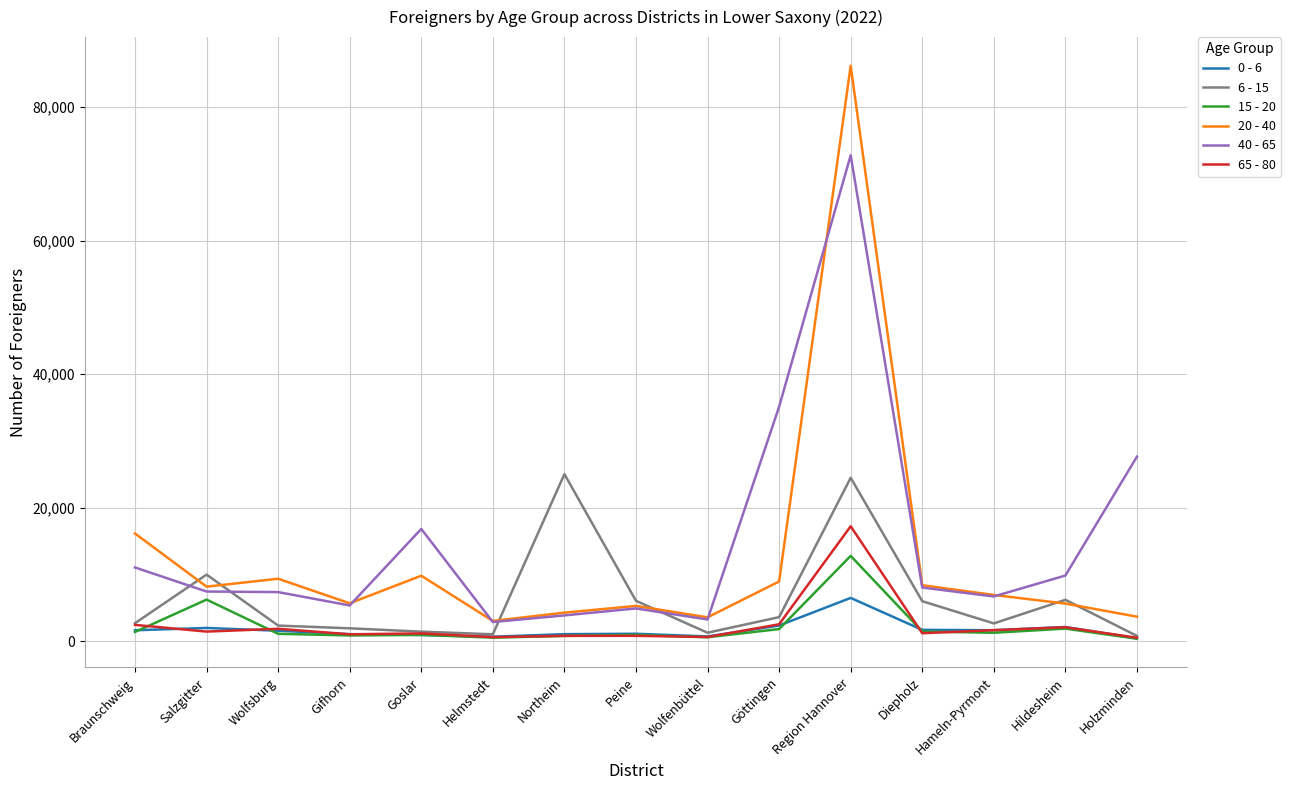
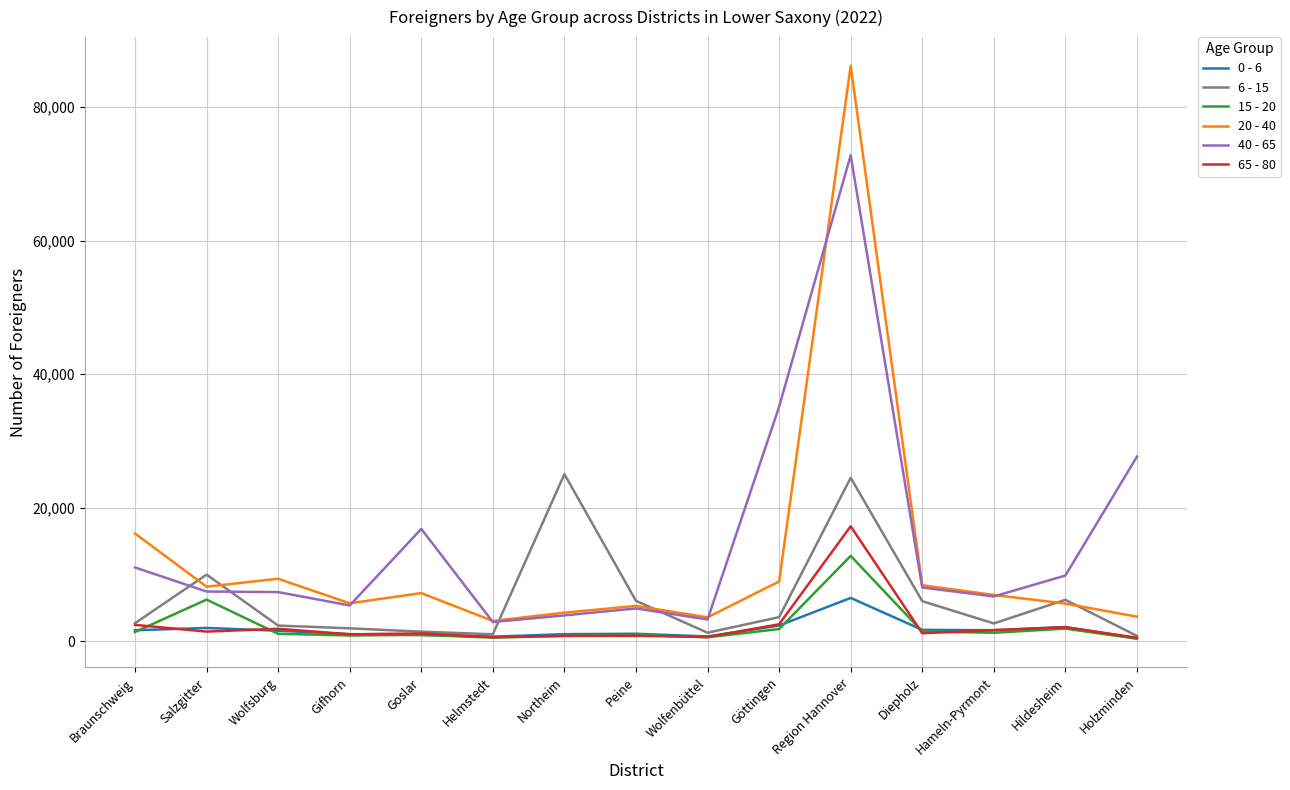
20 - 40, Goslar: 10,000 -> 7,000
